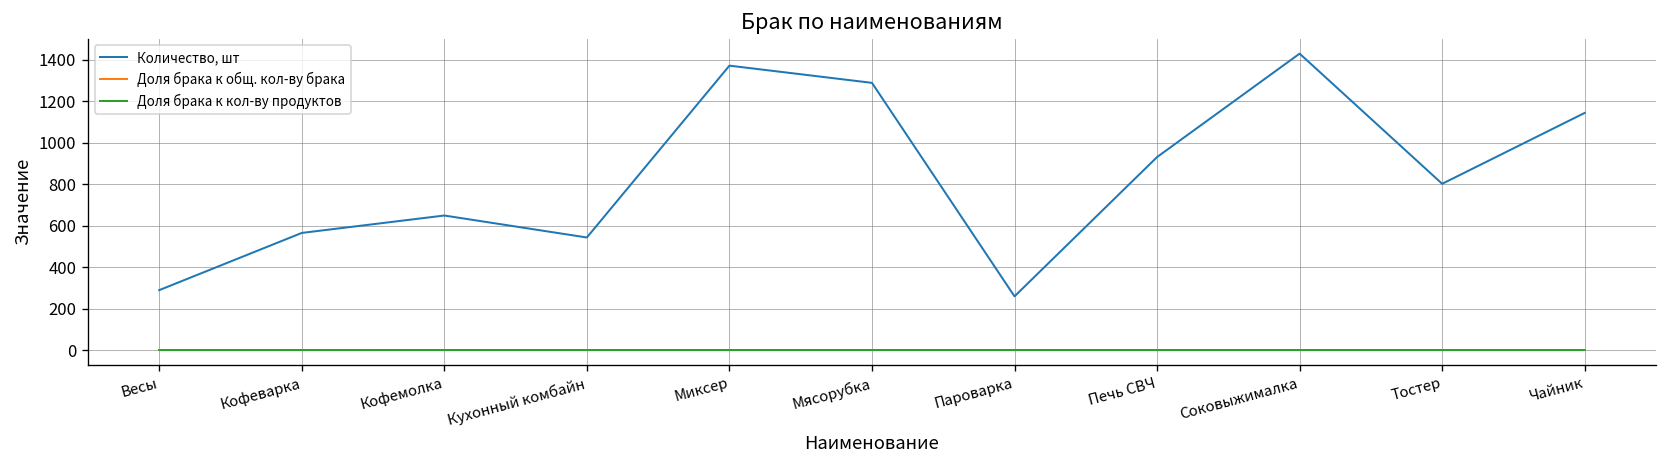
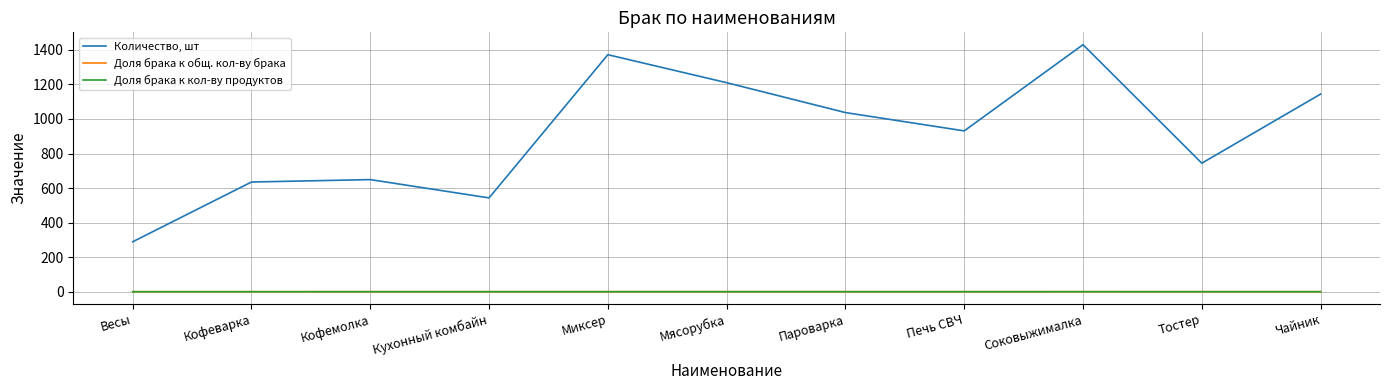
Количество, шт, Кофеварка: 570 -> 640
Количество, шт, Мясорубка: 1290 -> 1210
Количество, шт, Пароварка: 260 -> 1040
Количество, шт, Тостер: 800 -> 740
